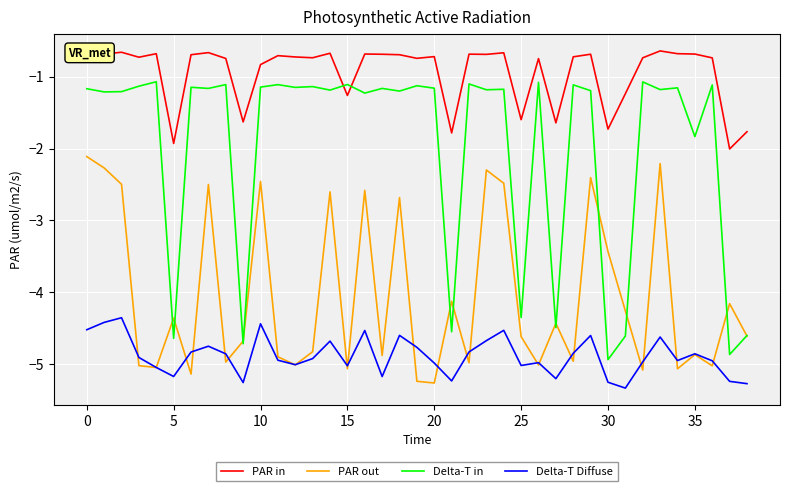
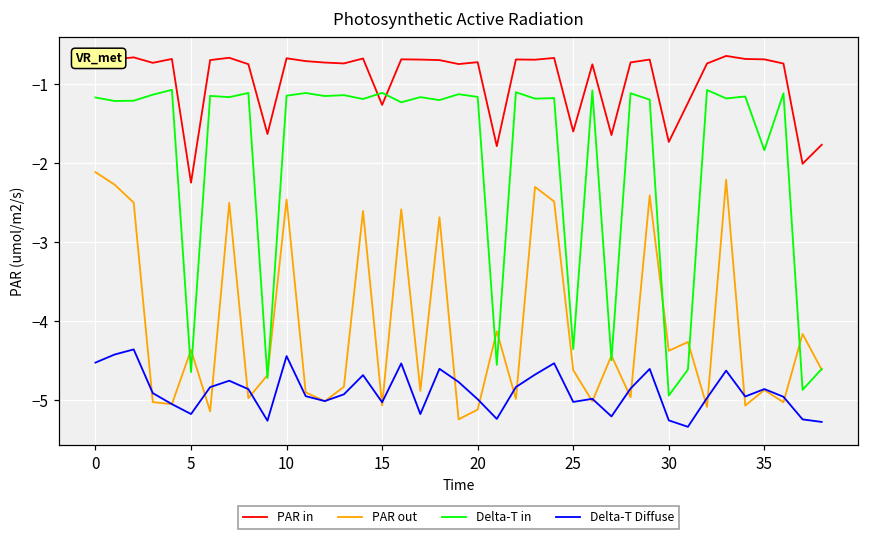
PAR in, 5: -1.9 -> -2.2
PAR in, 10: -0.8 -> -0.7
PAR out, 20: -5.3 -> -5.1
PAR out, 30: -3.4 -> -4.4
